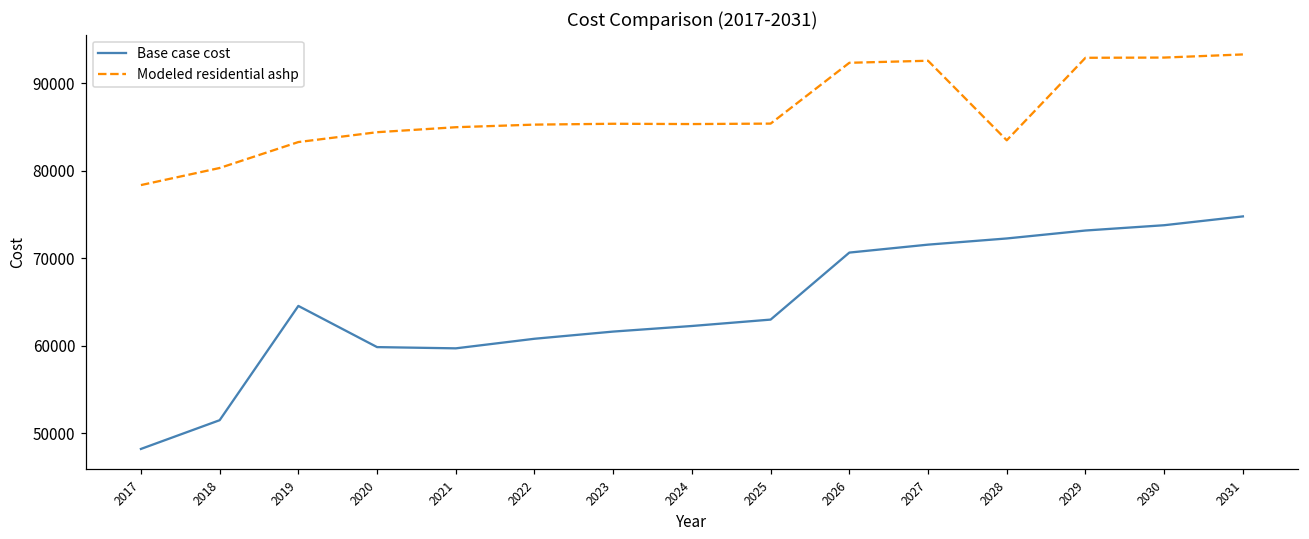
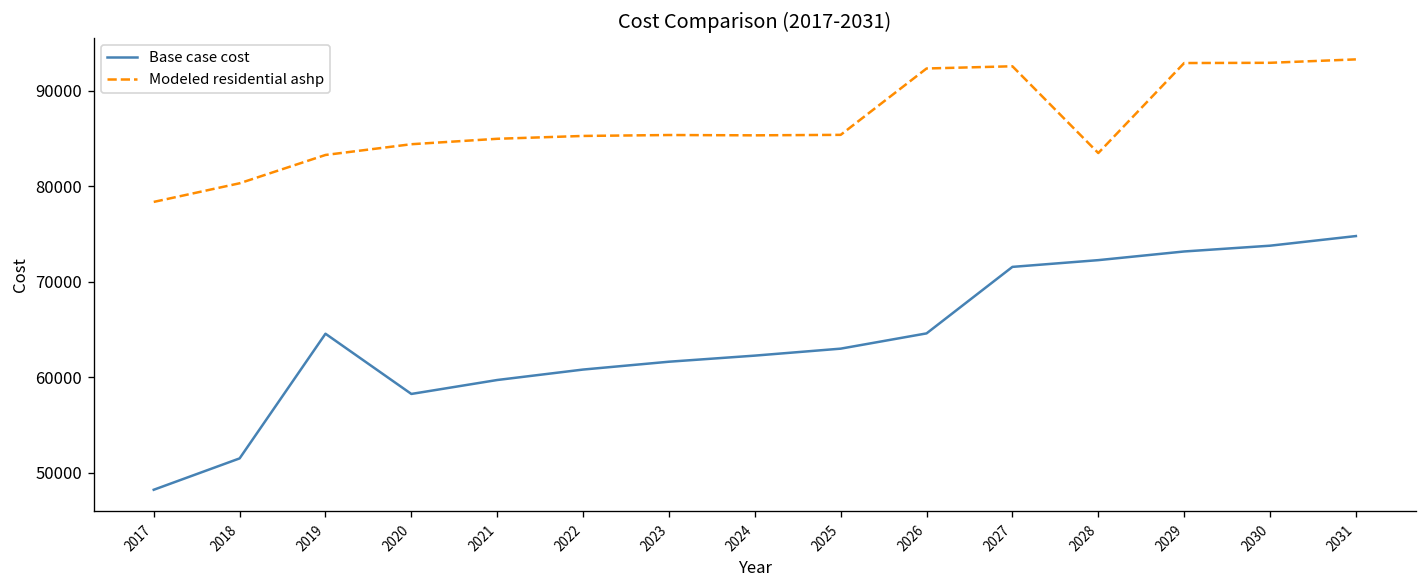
Base case cost, 2020: 60000 -> 58000
Base case cost, 2026: 71000 -> 65000
